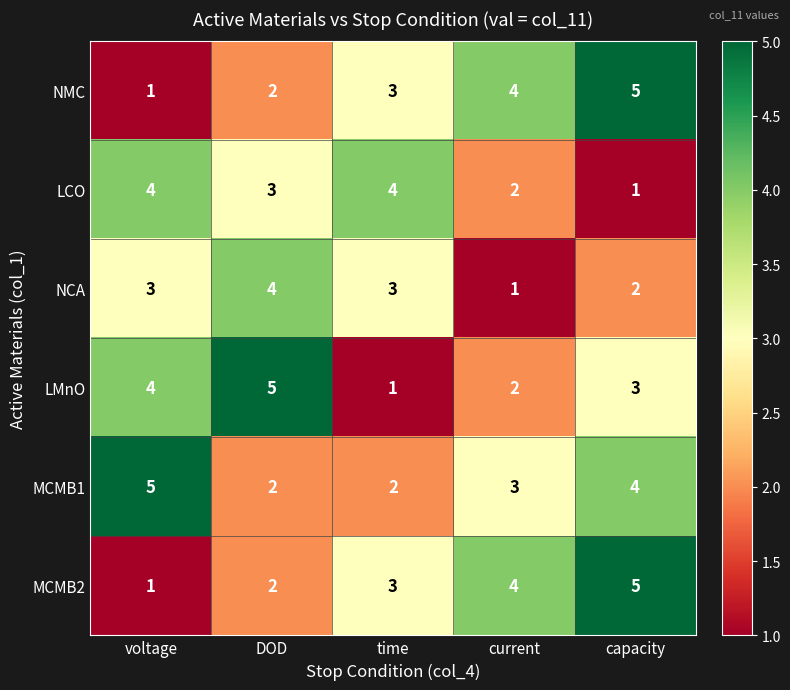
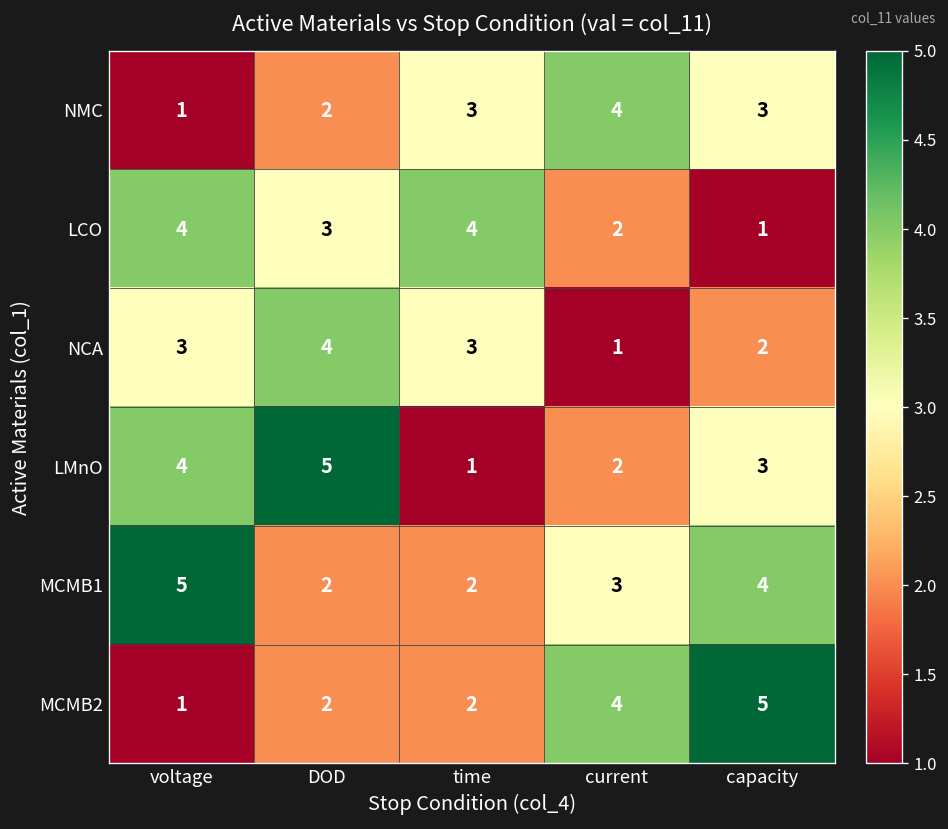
NMC, capacity: 5 -> 3
MCMB2, time: 3 -> 2
